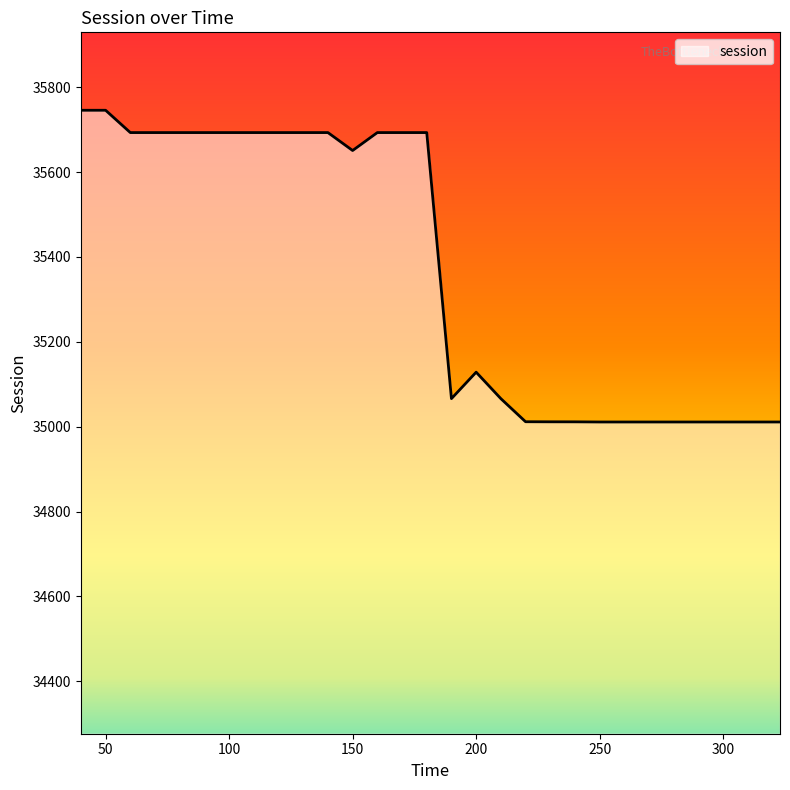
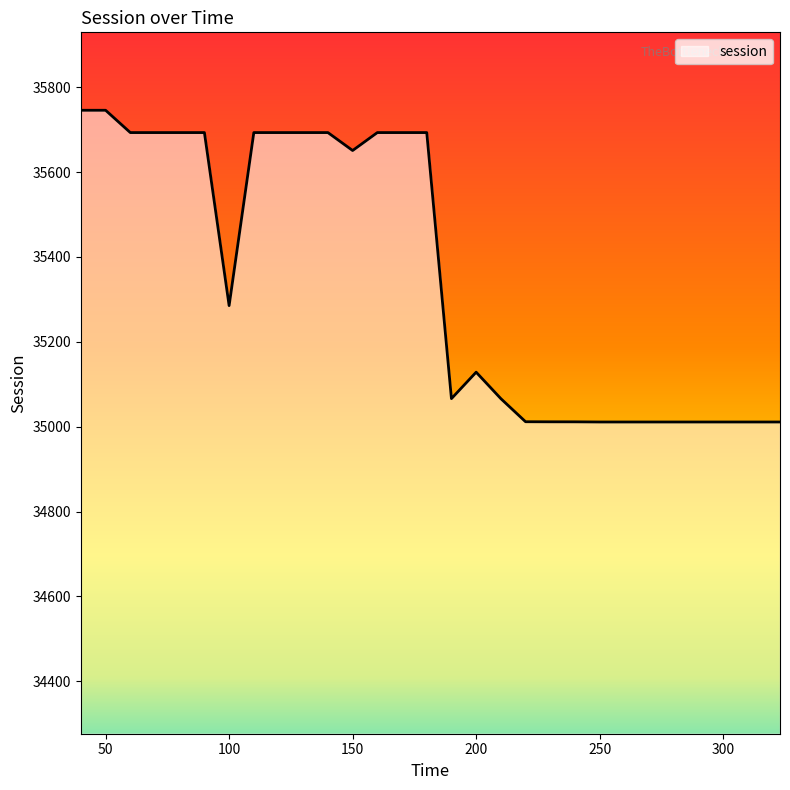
100: 35690 -> 35290
